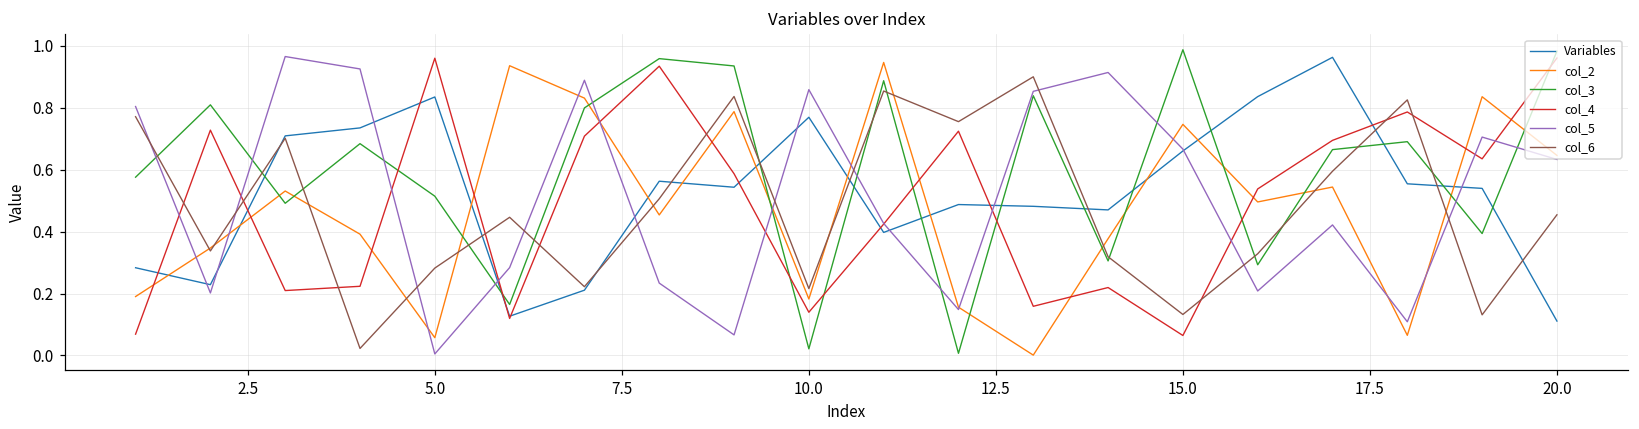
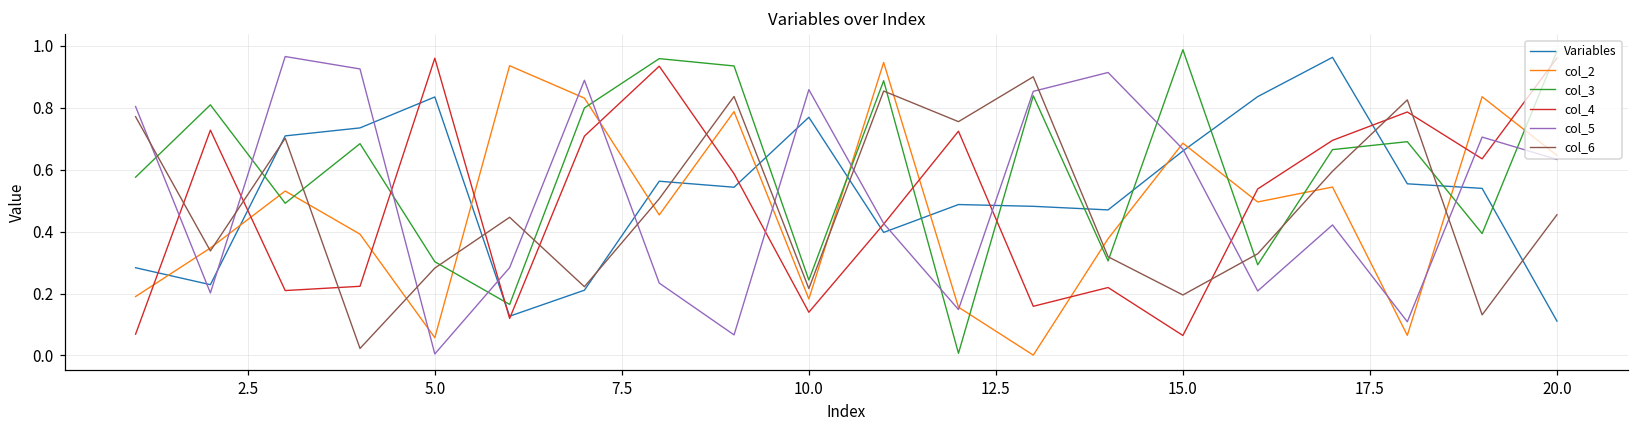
col_3, 5.0: 0.51 -> 0.30
col_3, 10.0: 0.02 -> 0.24
col_2, 15.0: 0.75 -> 0.69
col_6, 15.0: 0.13 -> 0.20
